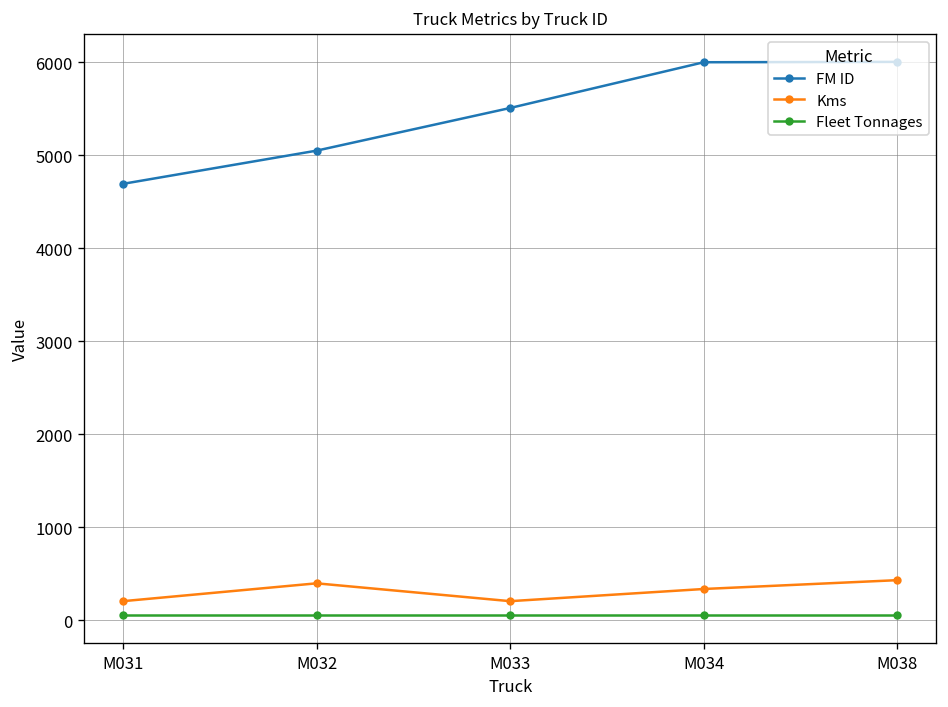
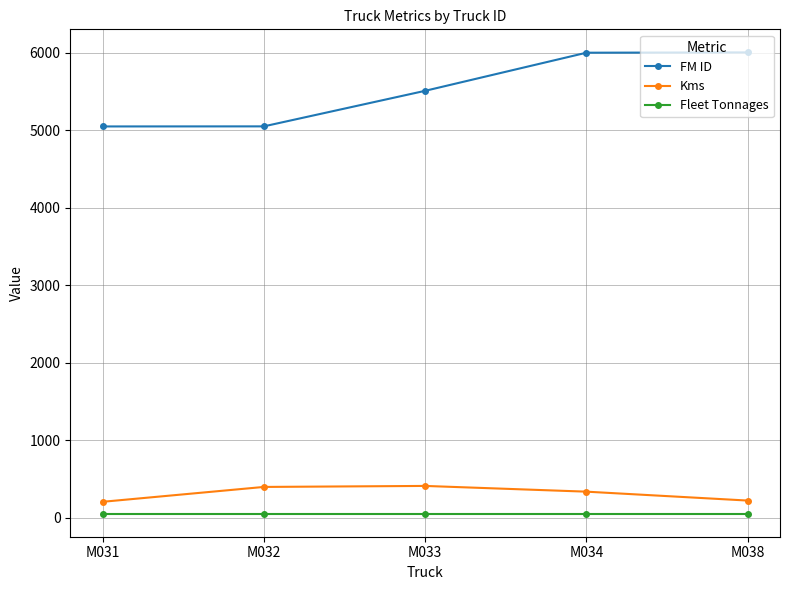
FM ID, M031: 4700 -> 5000
Kms, M033: 200 -> 400
Kms, M038: 400 -> 200
